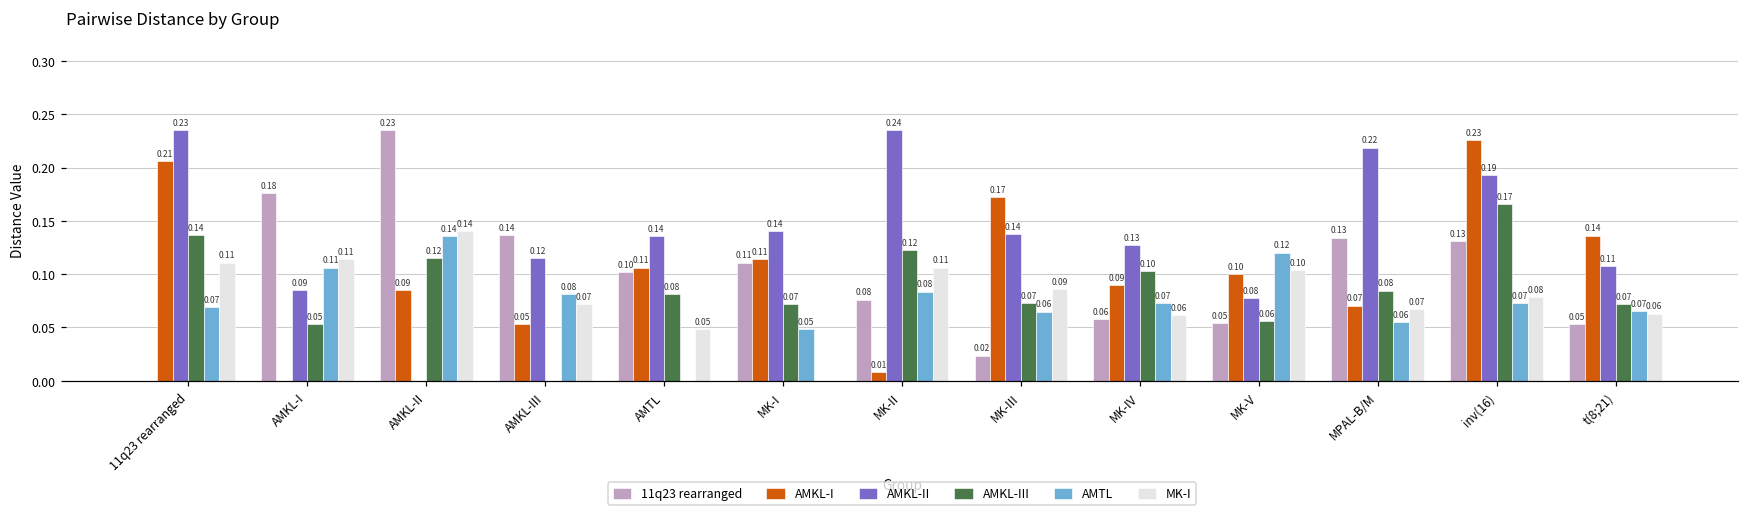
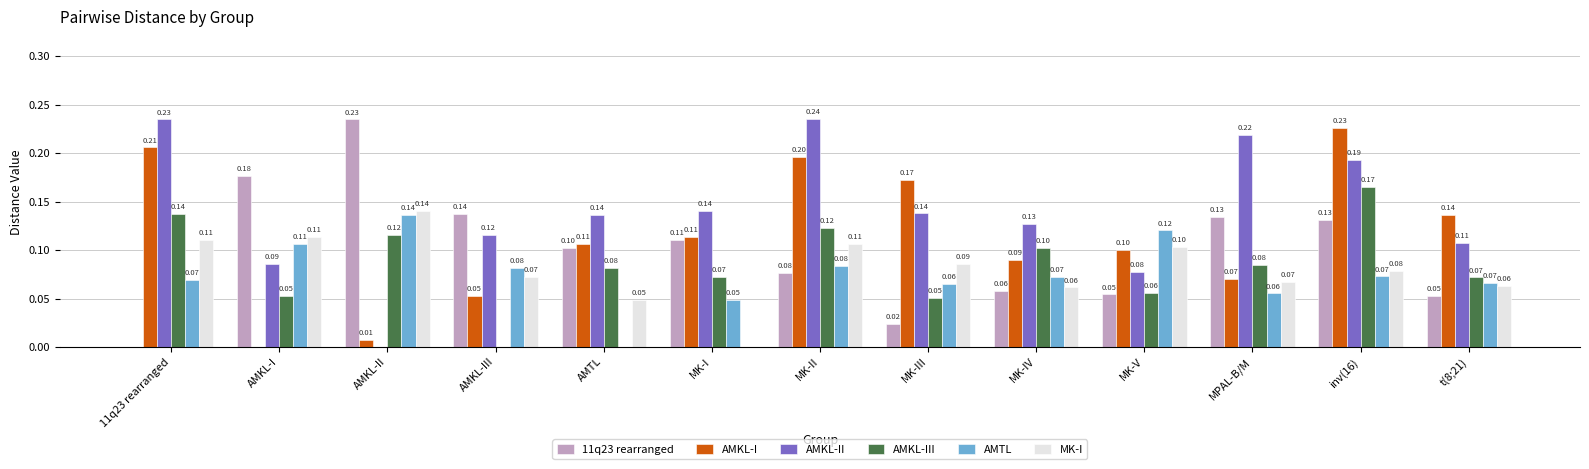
AMKL-I, AMKL-II: 0.09 -> 0.01
AMKL-I, MK-II: 0.01 -> 0.20
AMKL-III, MK-III: 0.07 -> 0.05
